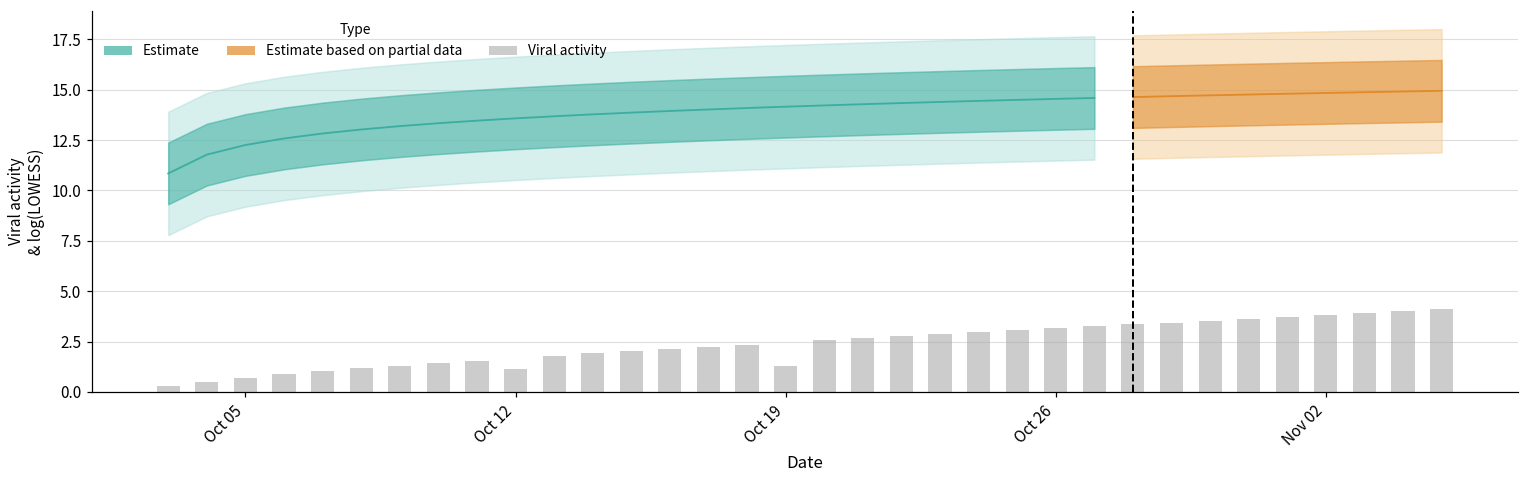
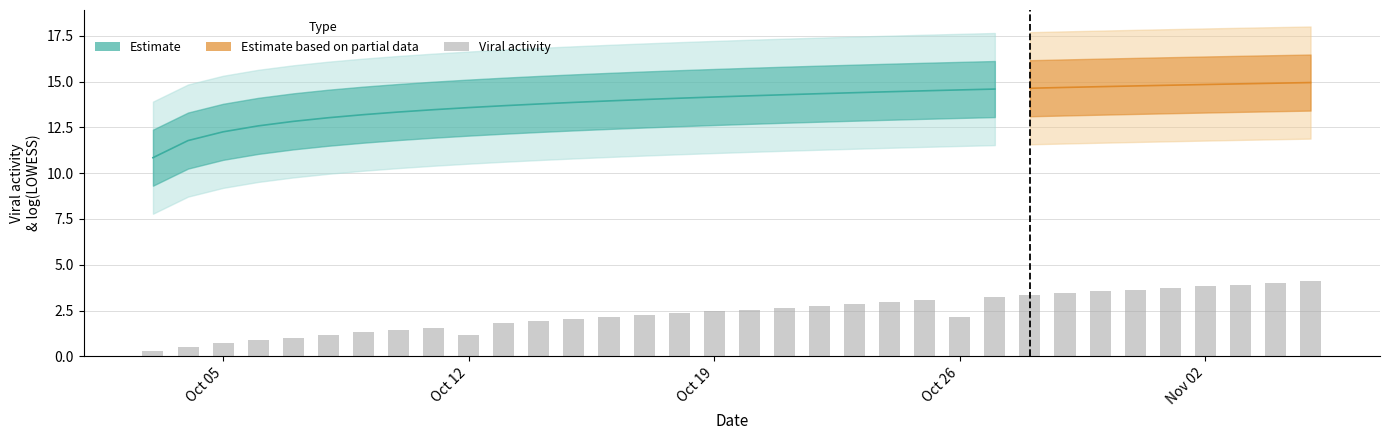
Viral activity, Oct 19: 1.3 -> 2.5
Viral activity, Oct 26: 3.2 -> 2.1
